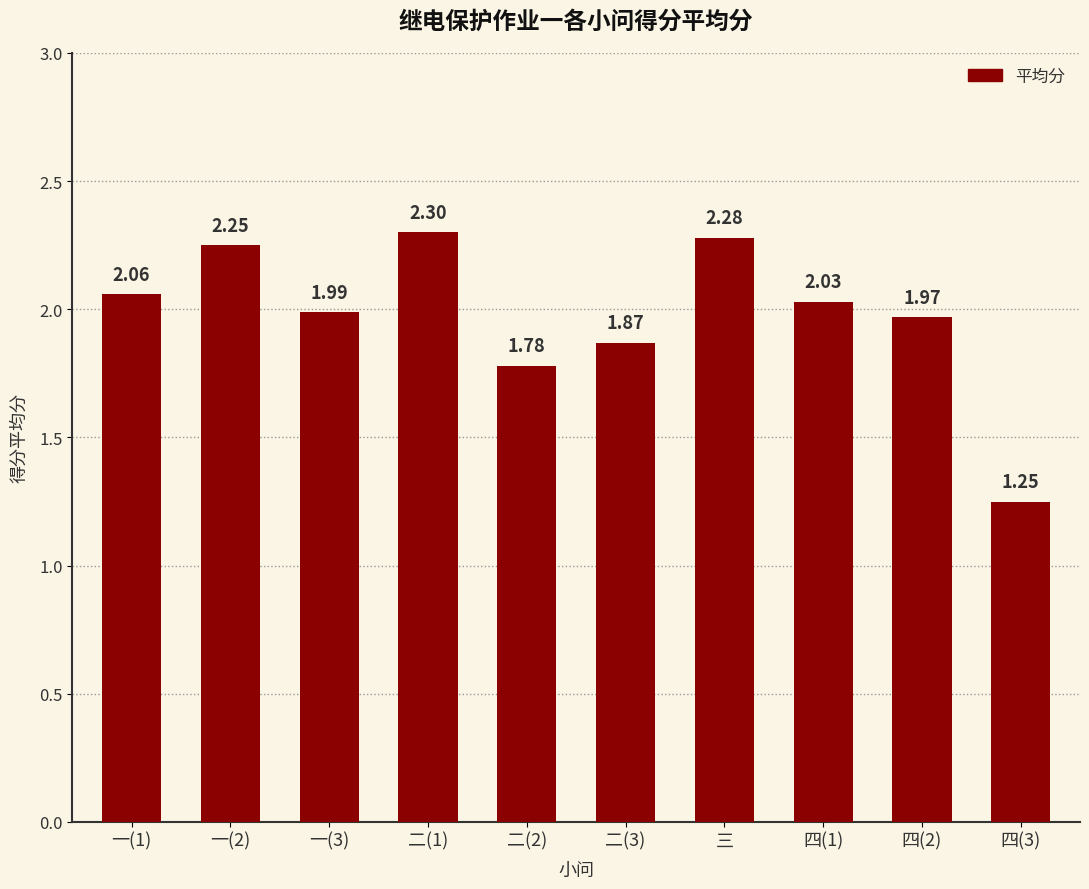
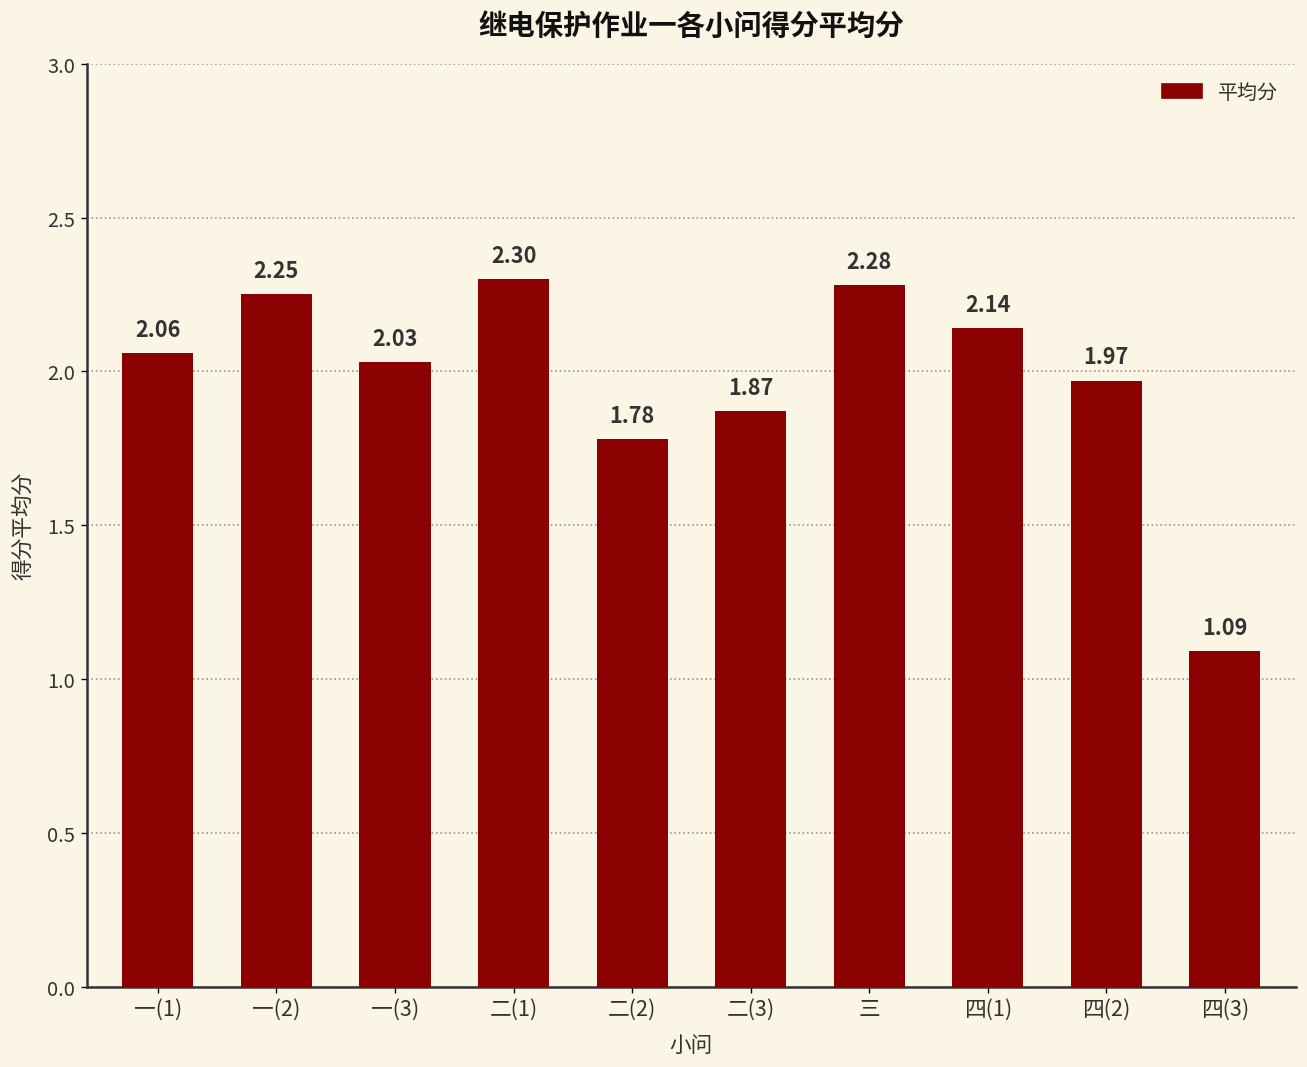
一(3): 1.99 -> 2.03
四(1): 2.03 -> 2.14
四(3): 1.25 -> 1.09
